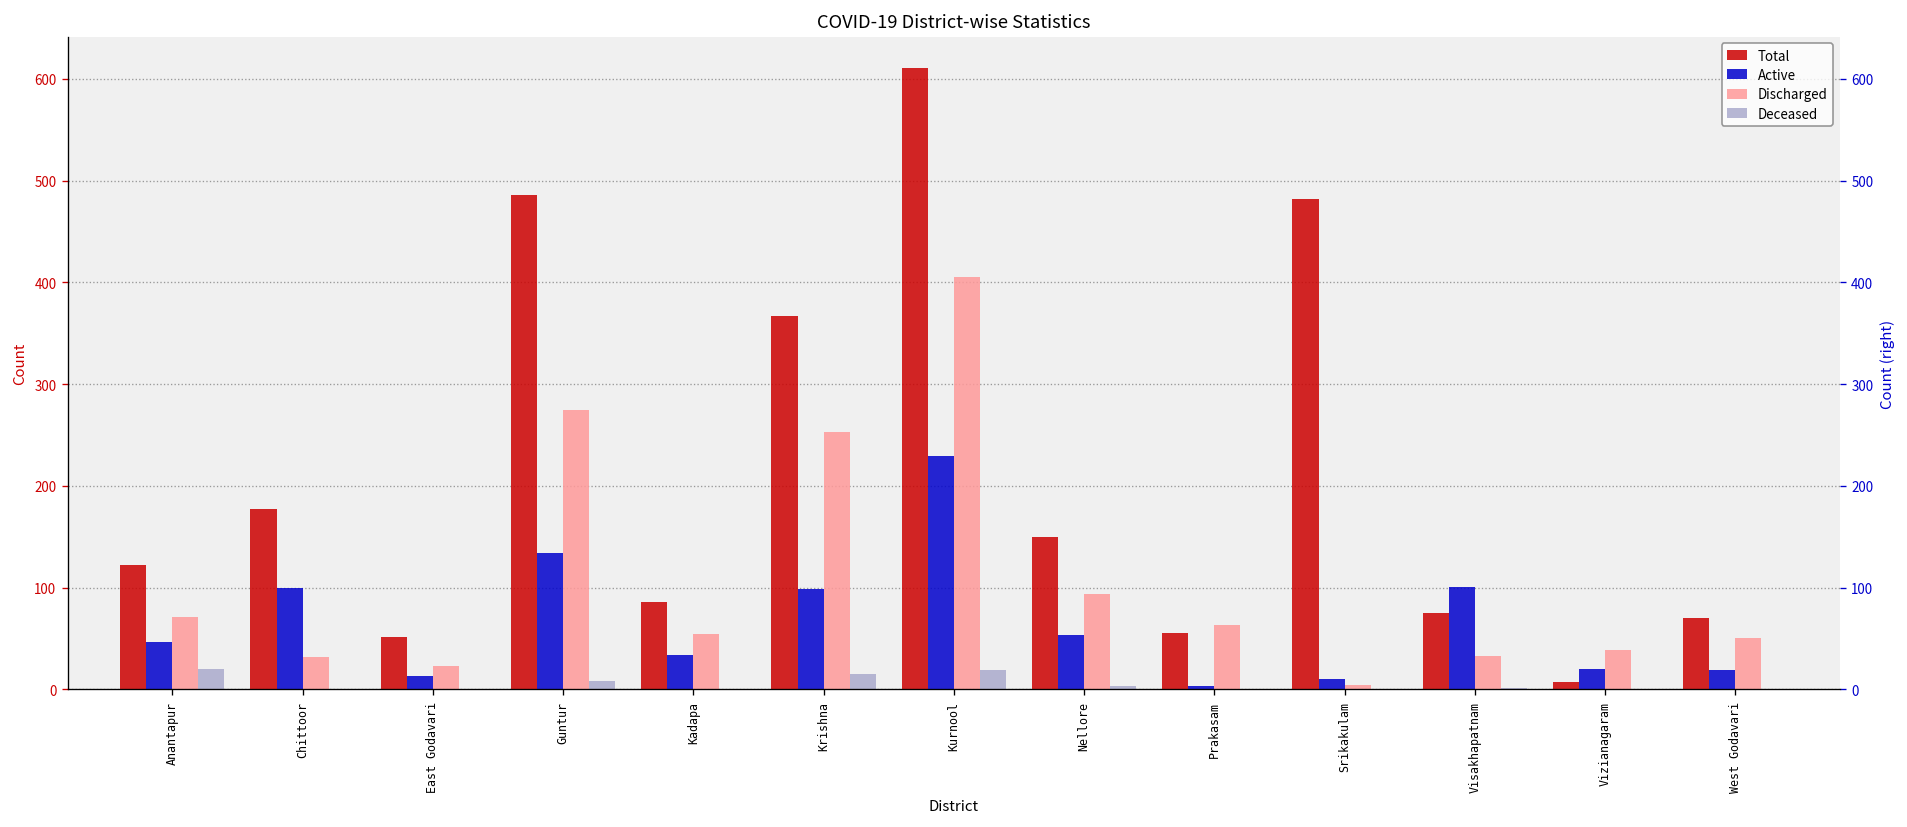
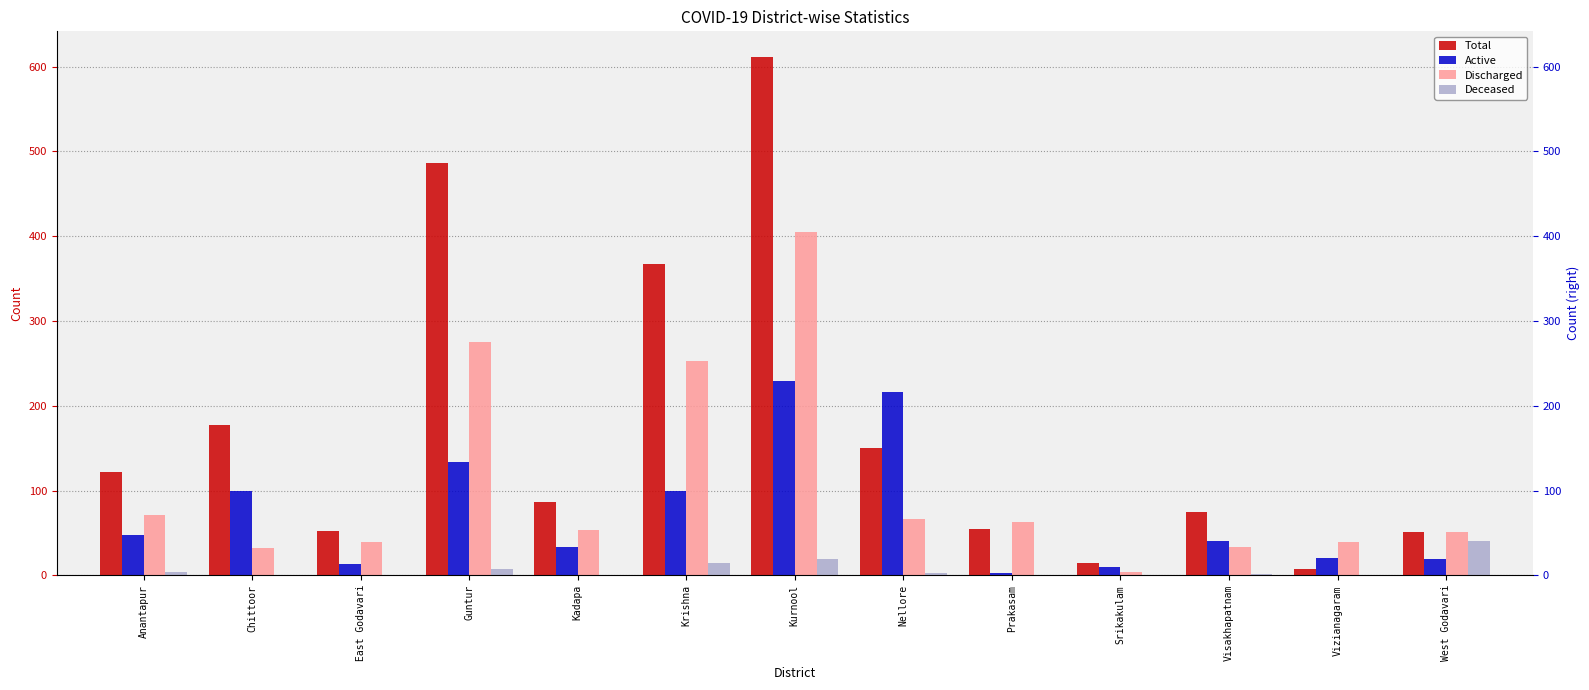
Deceased, Anantapur: 20 -> 0
Discharged, East Godavari: 20 -> 40
Active, Nellore: 50 -> 220
Discharged, Nellore: 90 -> 70
Total, Srikakulam: 480 -> 10
Active, Visakhapatnam: 100 -> 40
Total, West Godavari: 70 -> 50
Deceased, West Godavari: 0 -> 40
